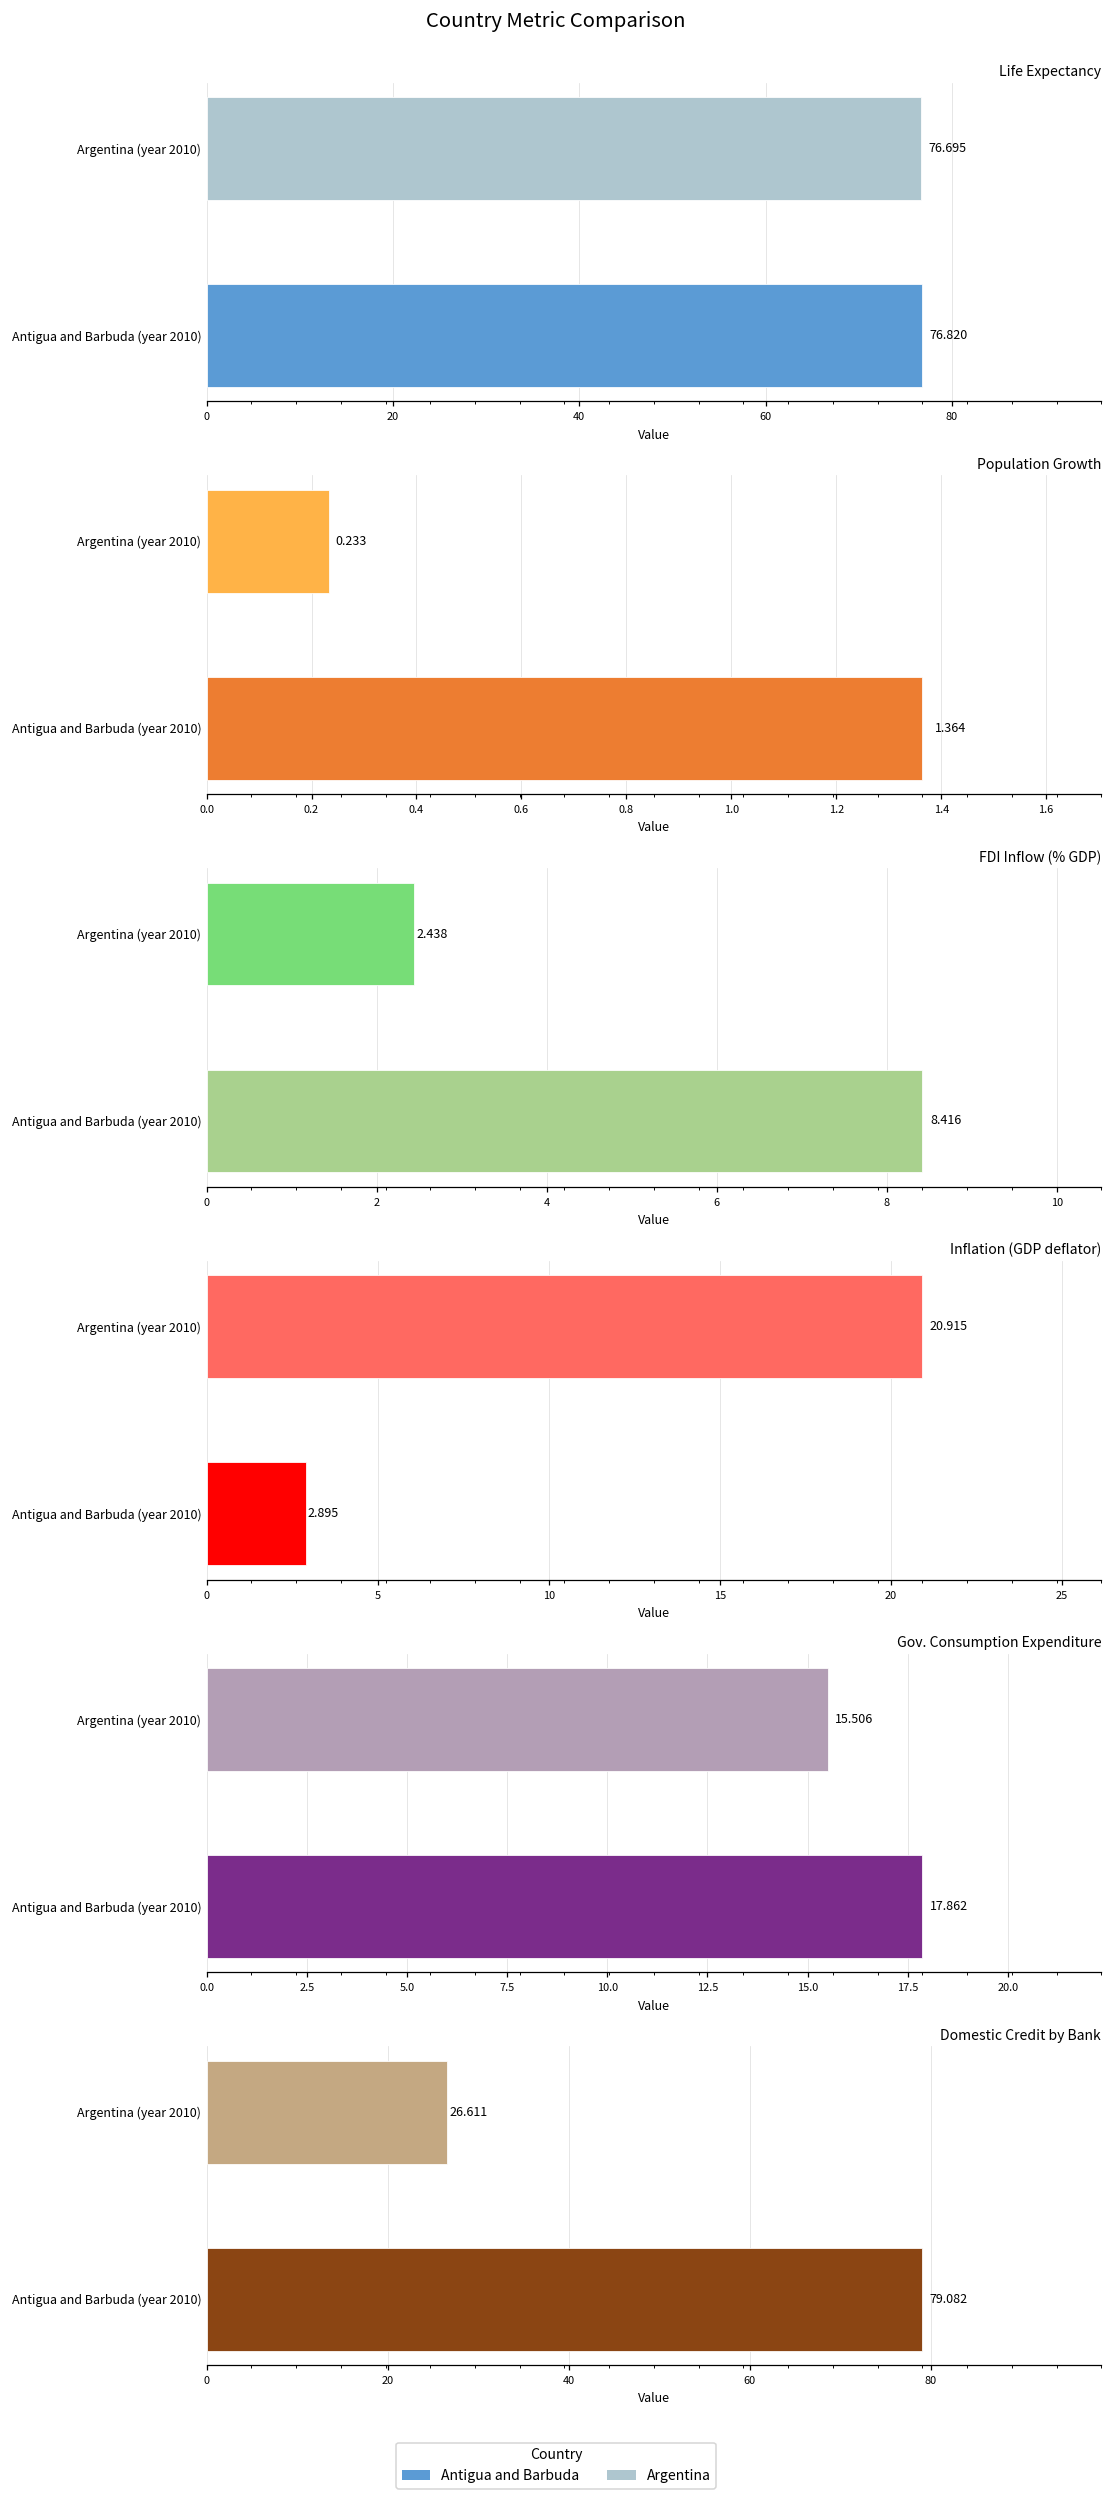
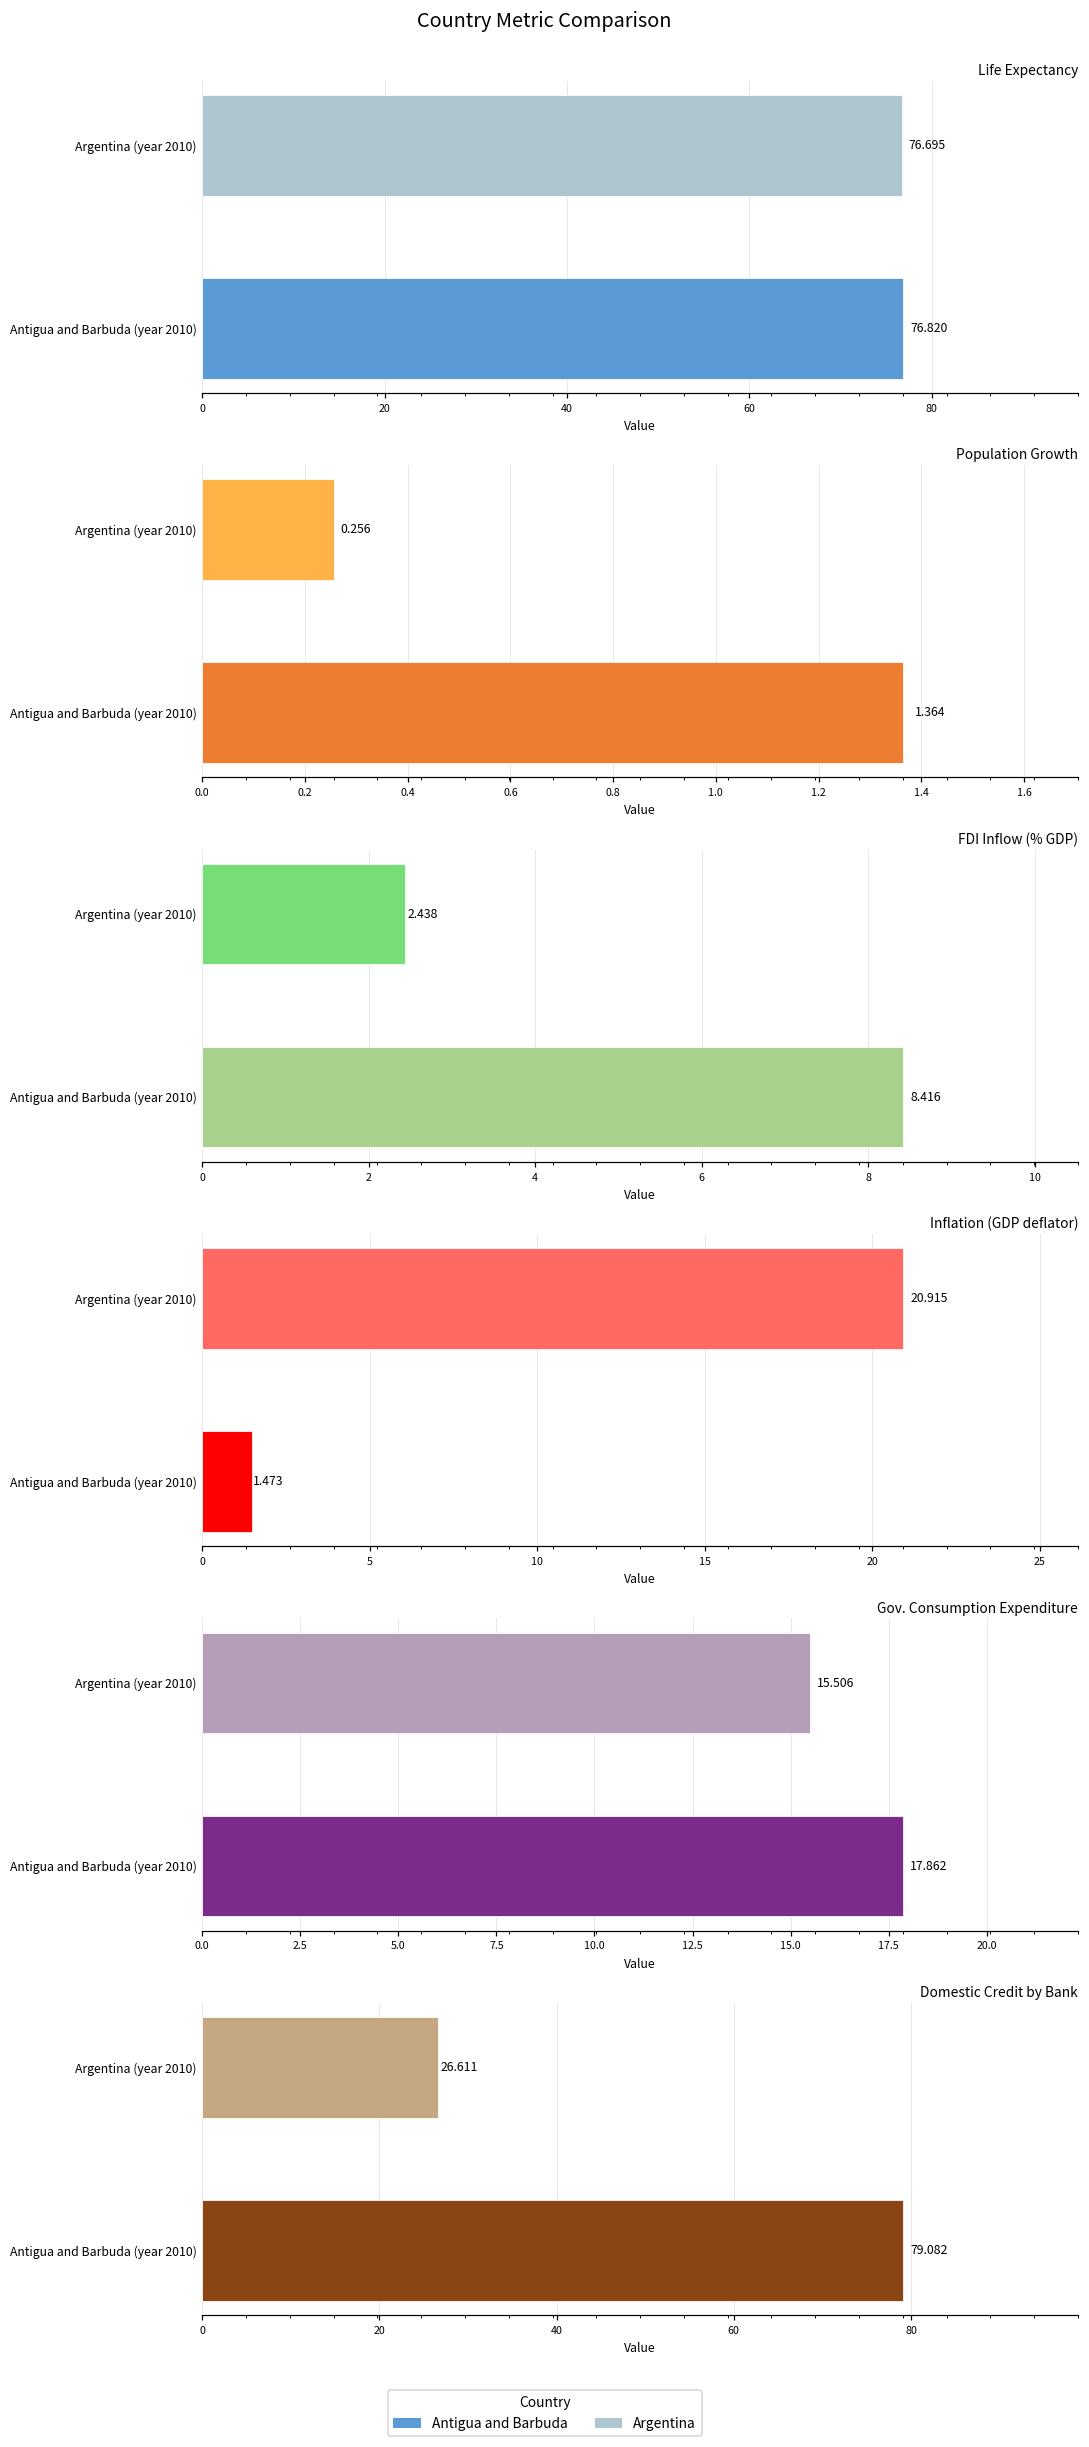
Population Growth, Argentina (year 2010): 0.233 -> 0.256
Inflation (GDP deflator), Antigua and Barbuda (year 2010): 2.895 -> 1.473
